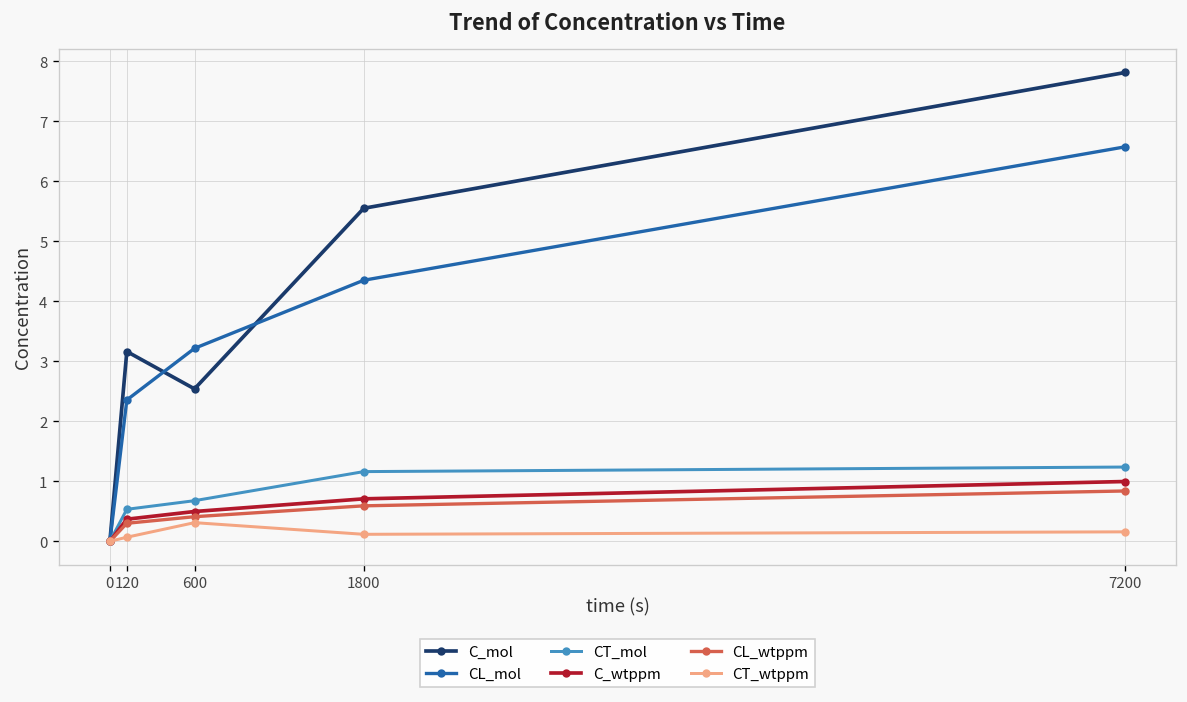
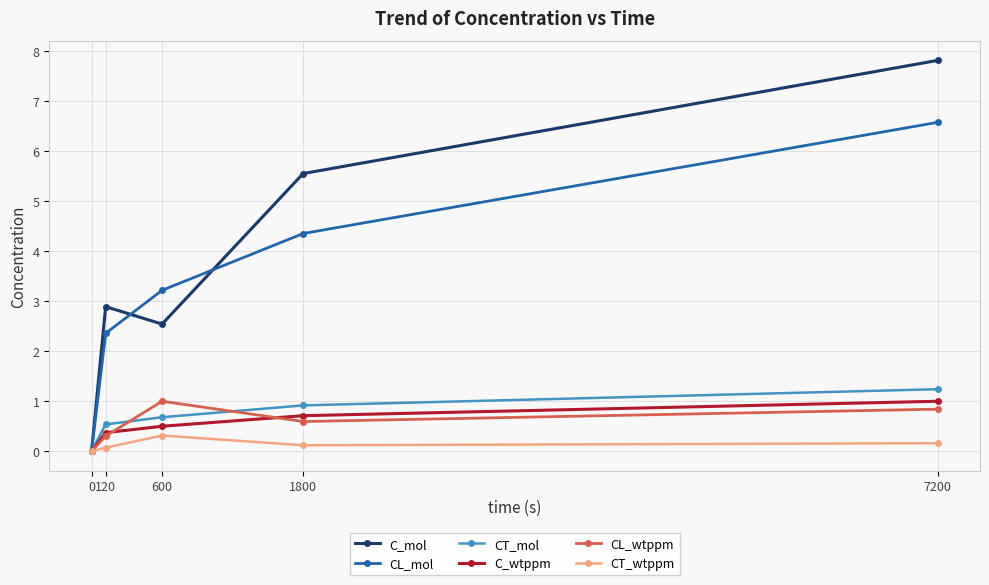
C_mol, 120: 3.2 -> 2.9
CL_wtppm, 600: 0.4 -> 1.0
CT_mol, 1800: 1.2 -> 0.9
